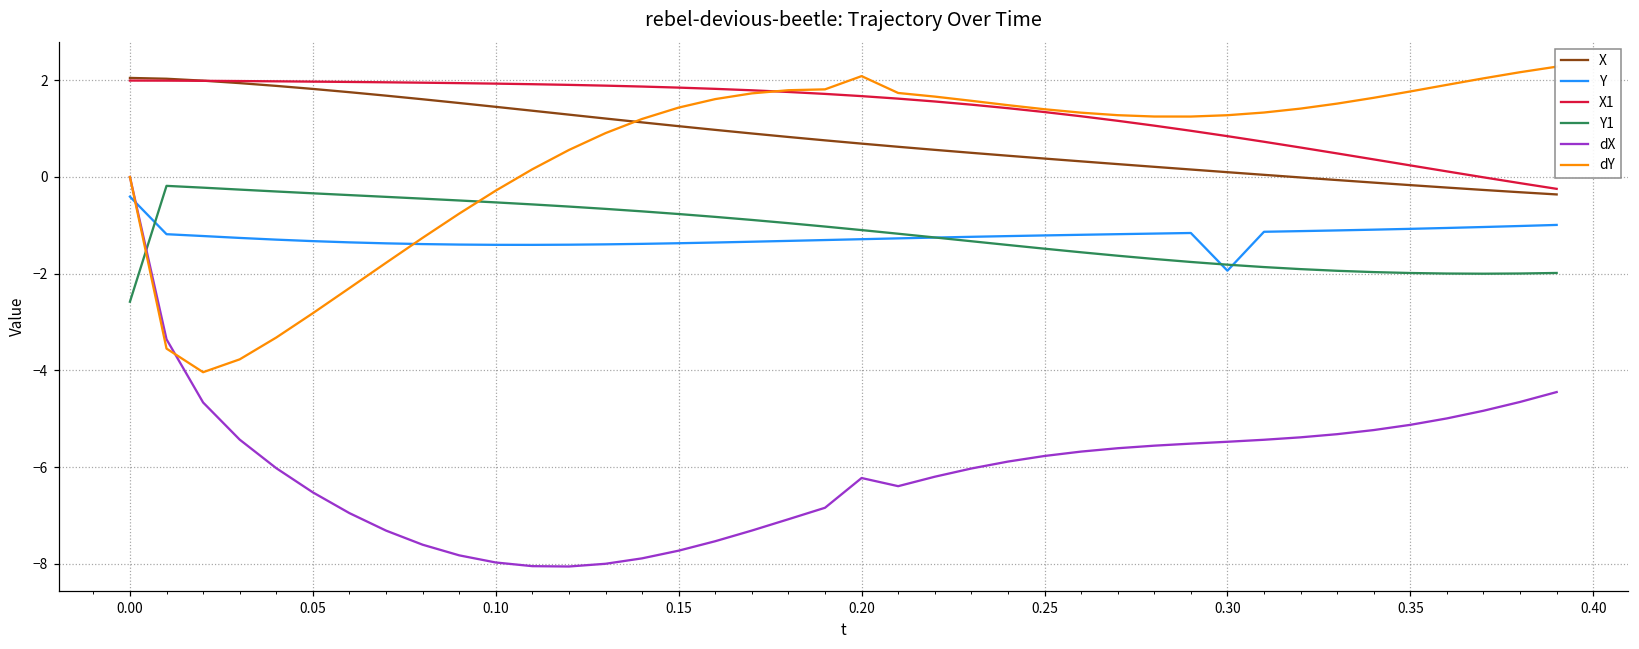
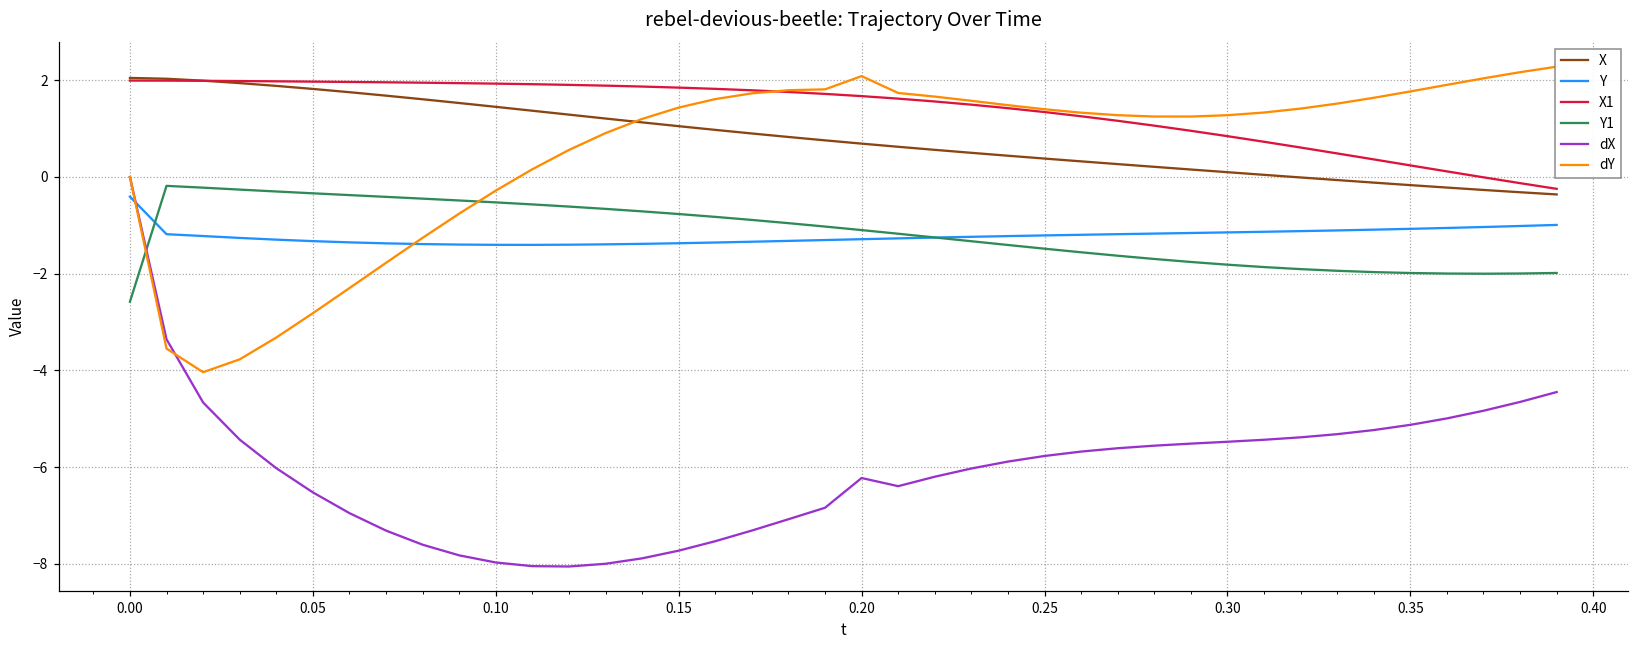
Y, 0.30: -1.9 -> -1.1
